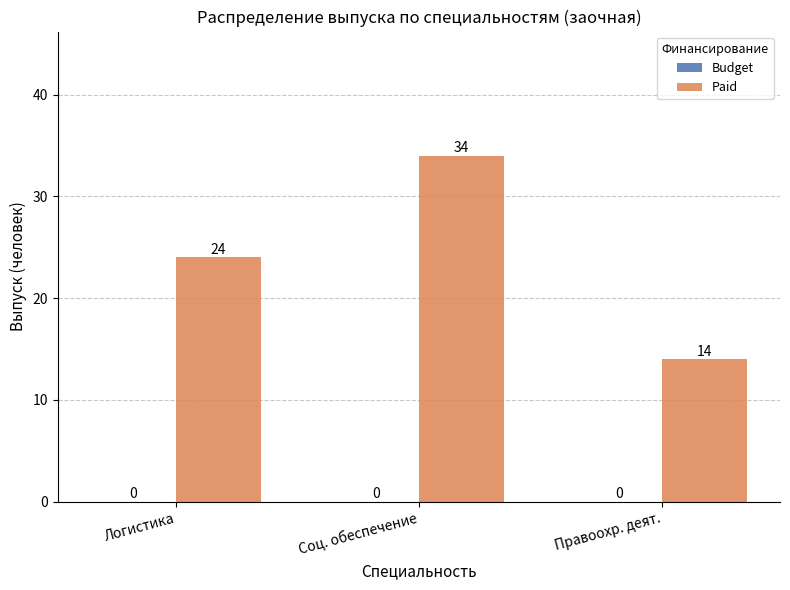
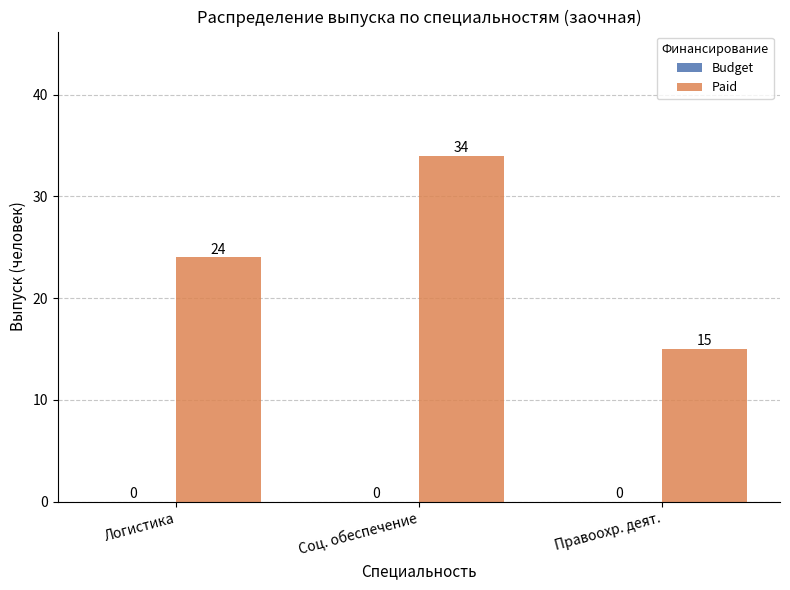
Paid, Правоохр. деят.: 14 -> 15
